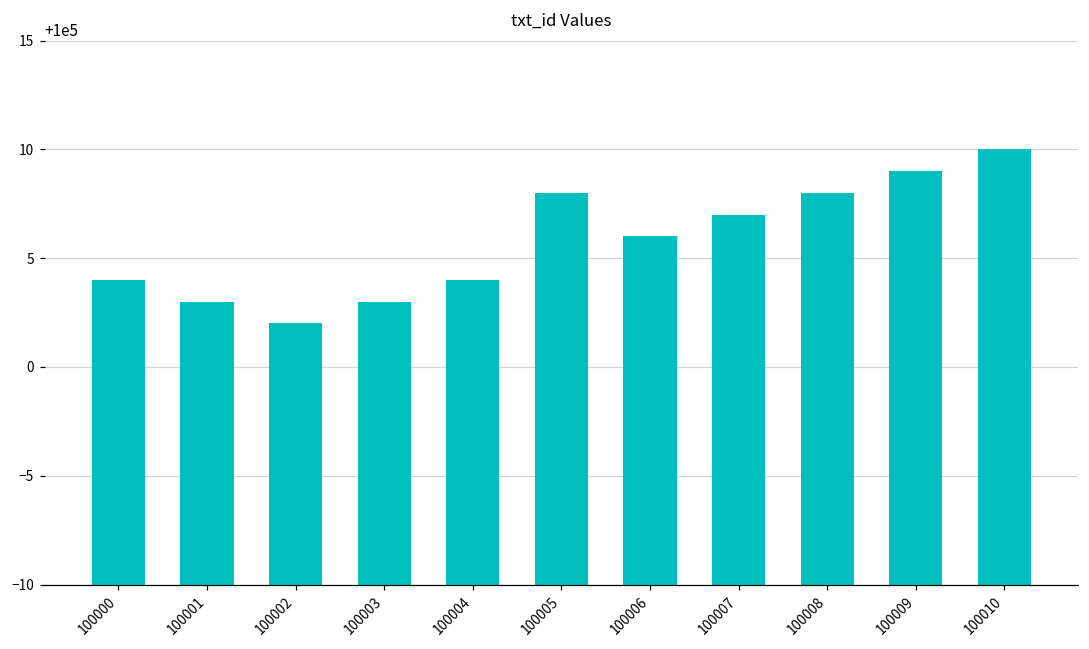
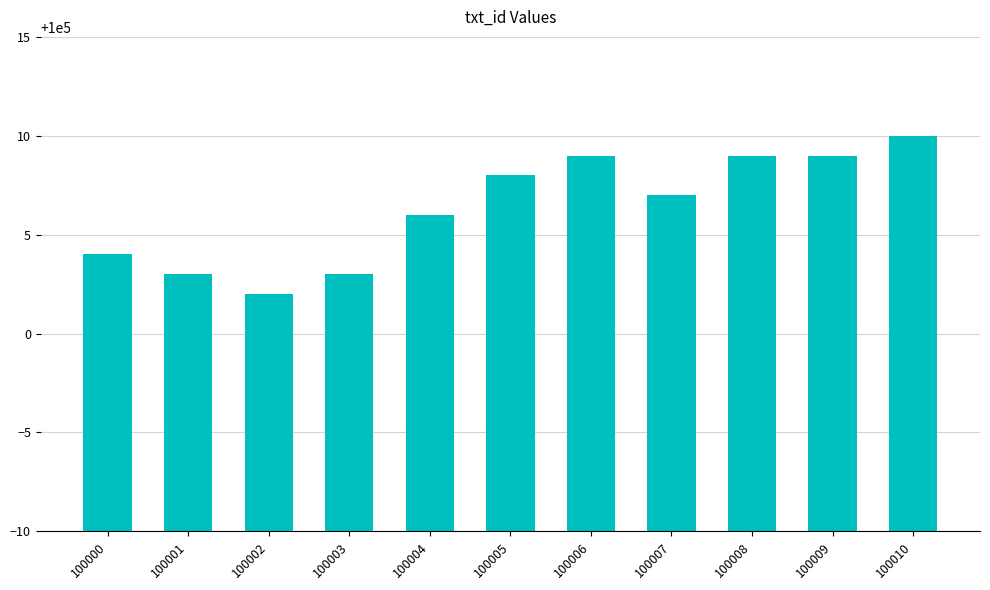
100004: 100004 -> 100006
100006: 100006 -> 100009
100008: 100008 -> 100009
